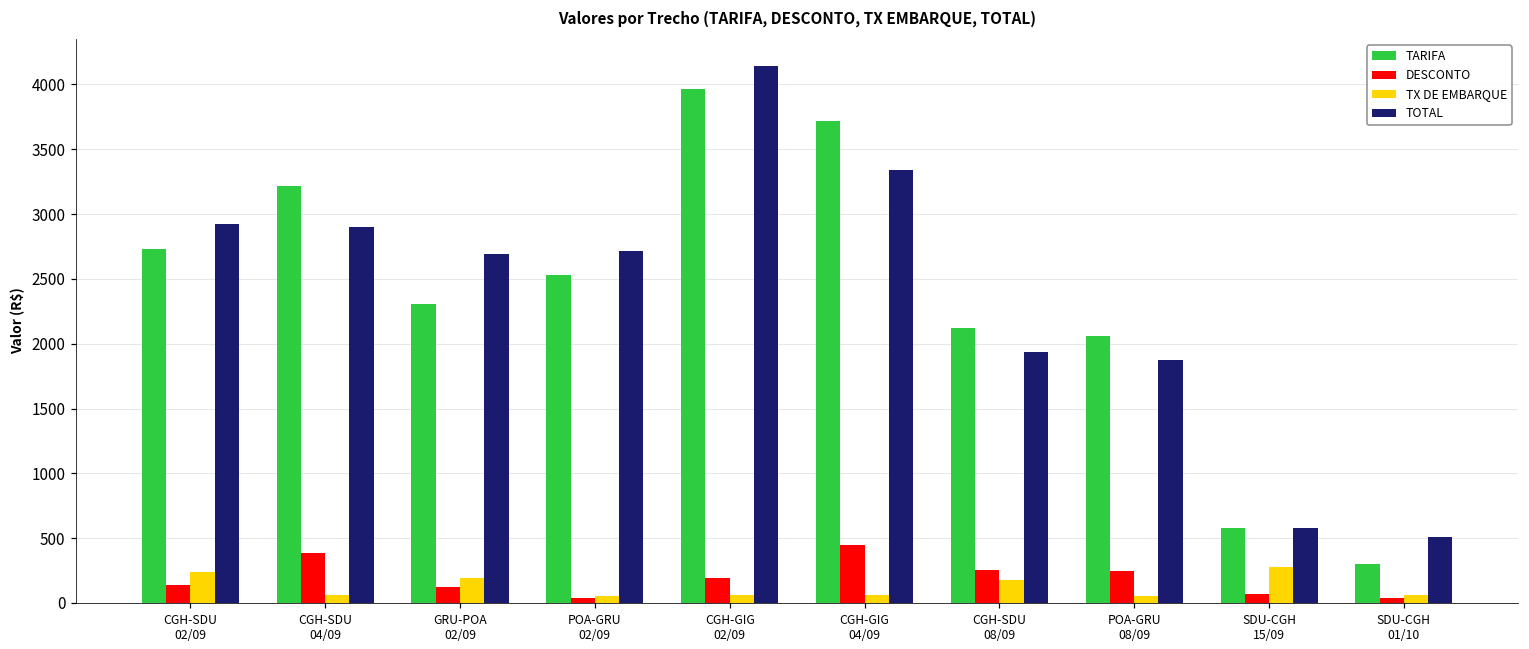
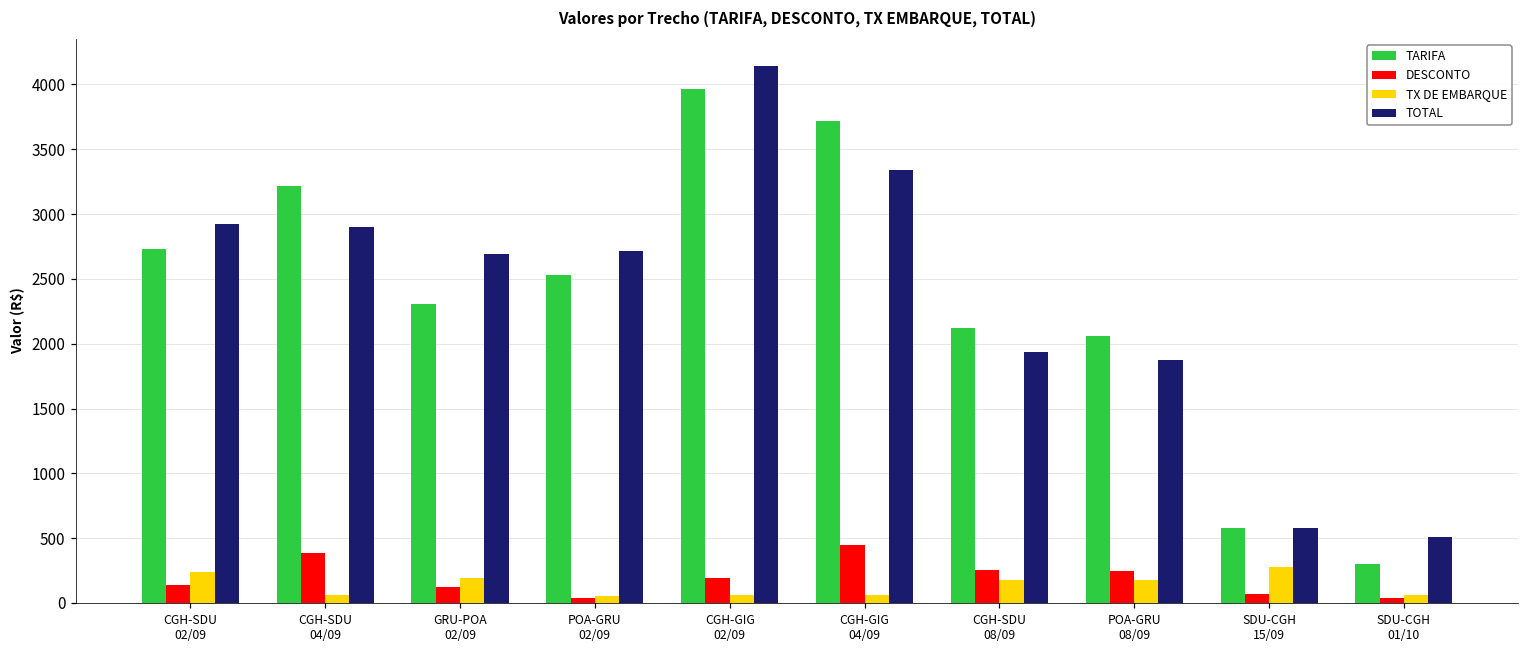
TX DE EMBARQUE, POA-GRU 08/09: 60 -> 180
